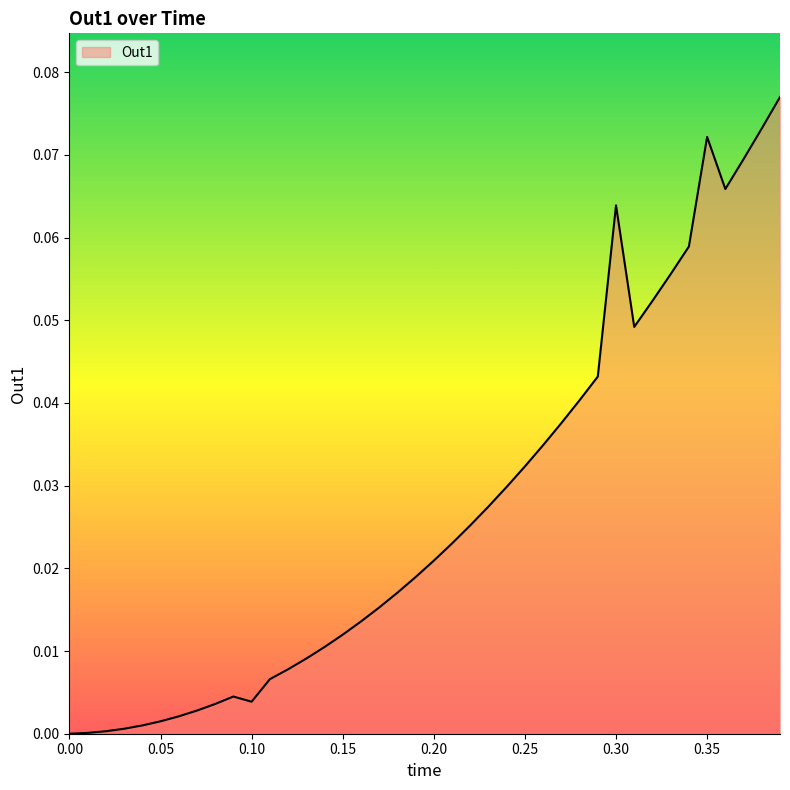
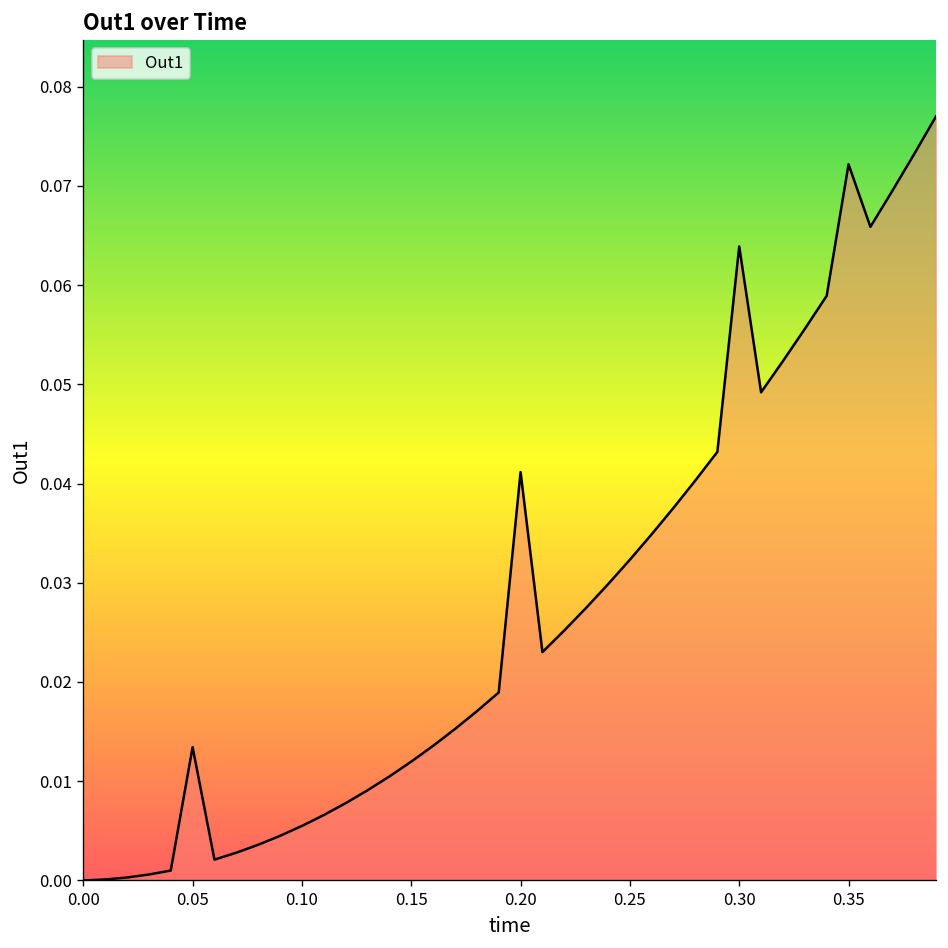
0.05: 0.001 -> 0.013
0.10: 0.004 -> 0.005
0.20: 0.021 -> 0.041
